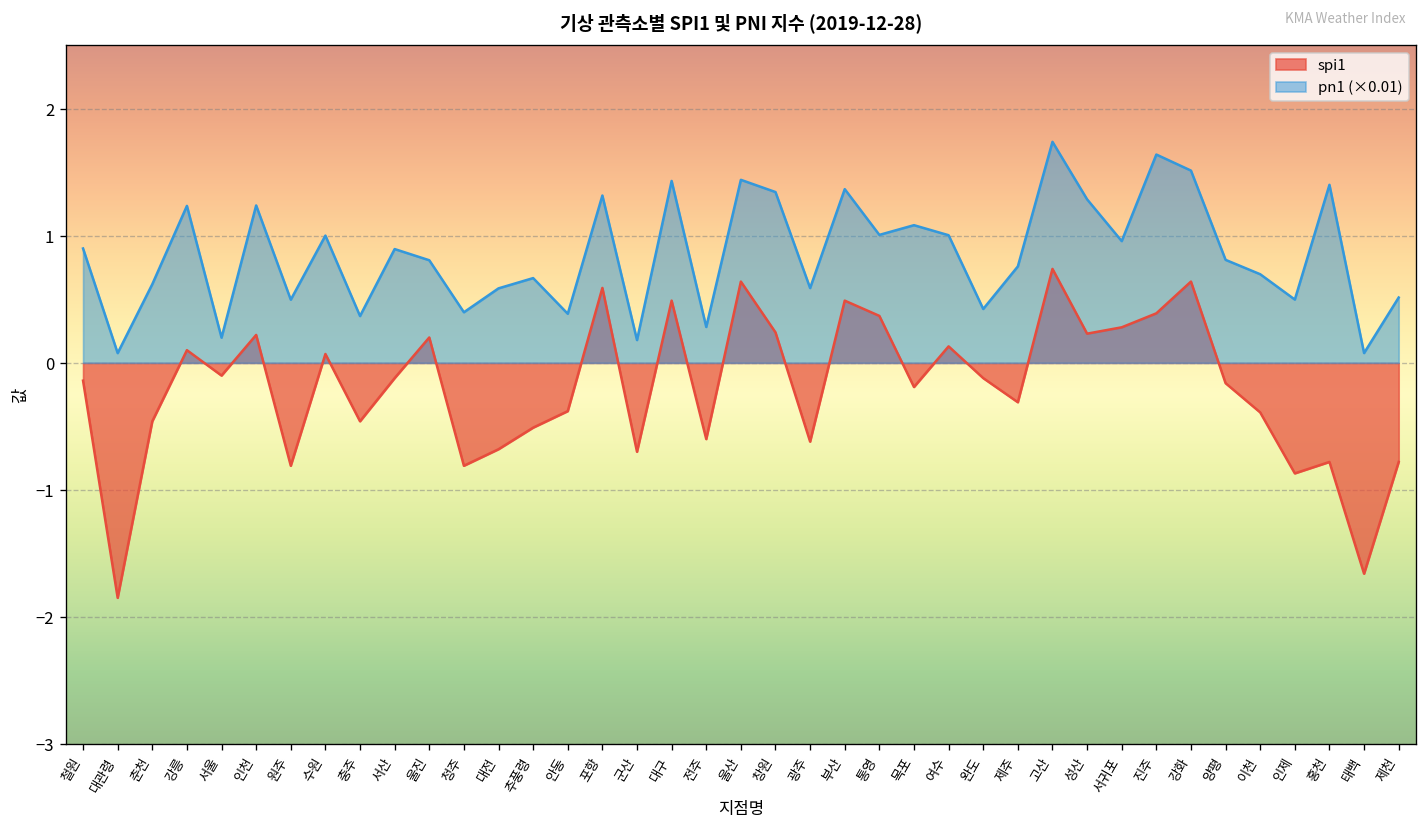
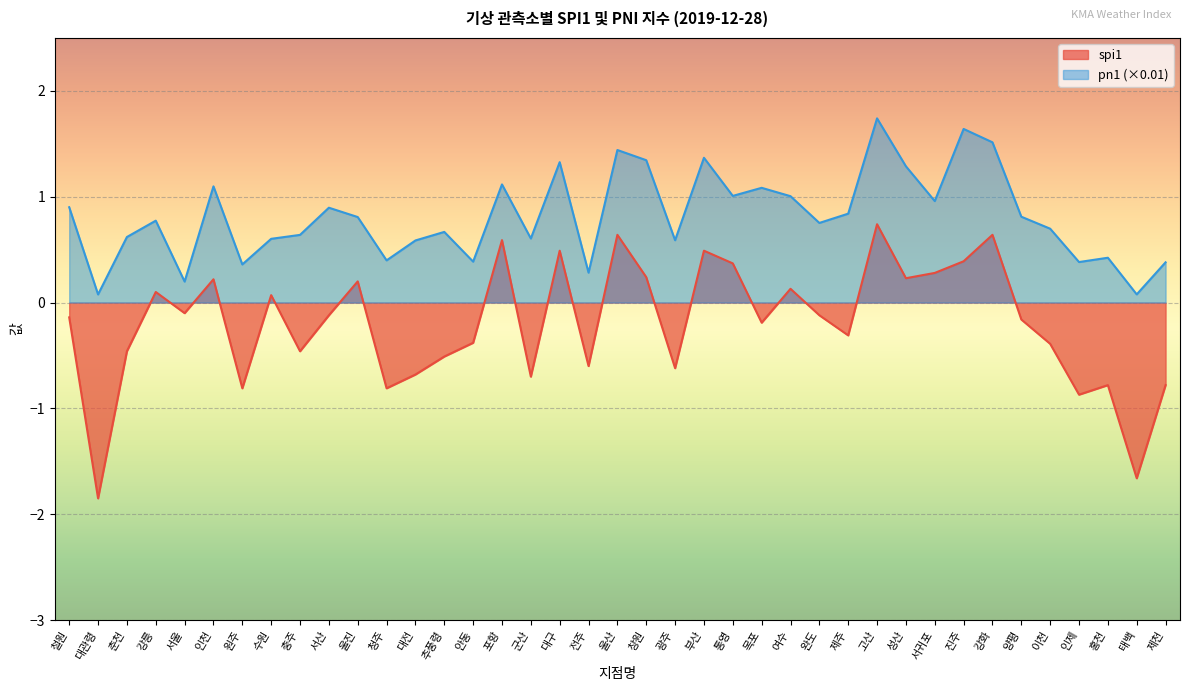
pn1 (×0.01), 강릉: 1.24 -> 0.77
pn1 (×0.01), 인천: 1.24 -> 1.10
pn1 (×0.01), 원주: 0.50 -> 0.36
pn1 (×0.01), 수원: 1.00 -> 0.60
pn1 (×0.01), 충주: 0.37 -> 0.64
pn1 (×0.01), 포항: 1.32 -> 1.12
pn1 (×0.01), 군산: 0.18 -> 0.61
pn1 (×0.01), 대구: 1.43 -> 1.33
pn1 (×0.01), 완도: 0.42 -> 0.75
pn1 (×0.01), 제주: 0.76 -> 0.84
pn1 (×0.01), 인제: 0.50 -> 0.38
pn1 (×0.01), 홍천: 1.40 -> 0.42
pn1 (×0.01), 제천: 0.51 -> 0.38
